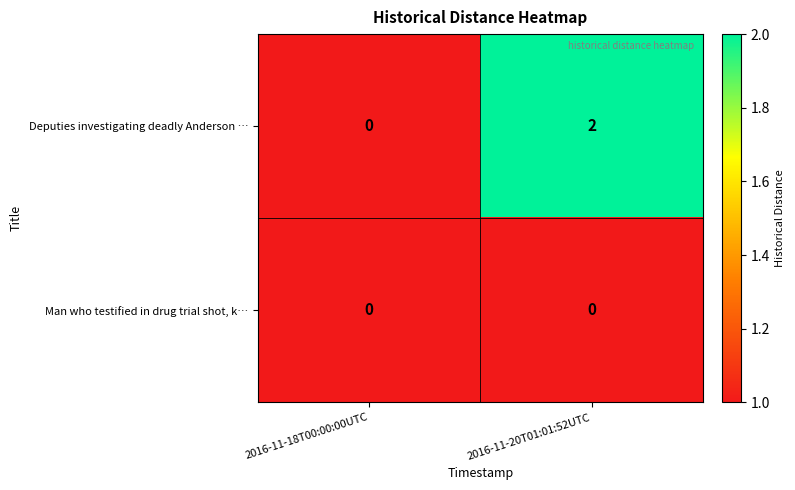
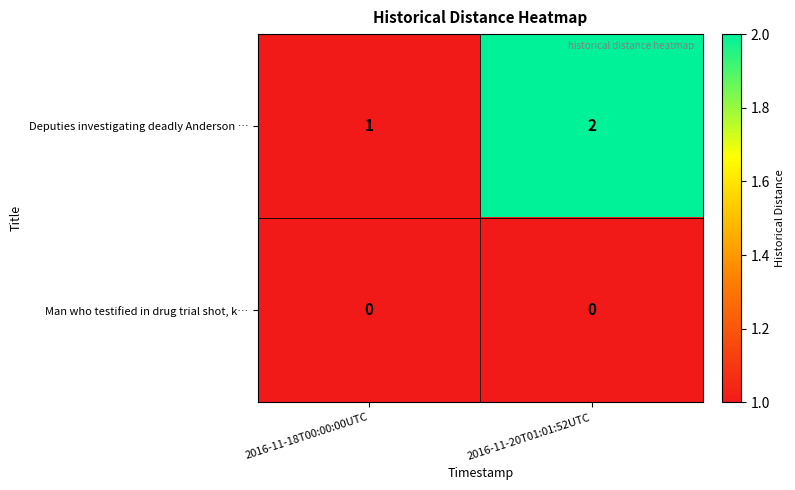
Deputies investigating deadly Anderson …, 2016-11-18T00:00:00UTC: 0 -> 1
